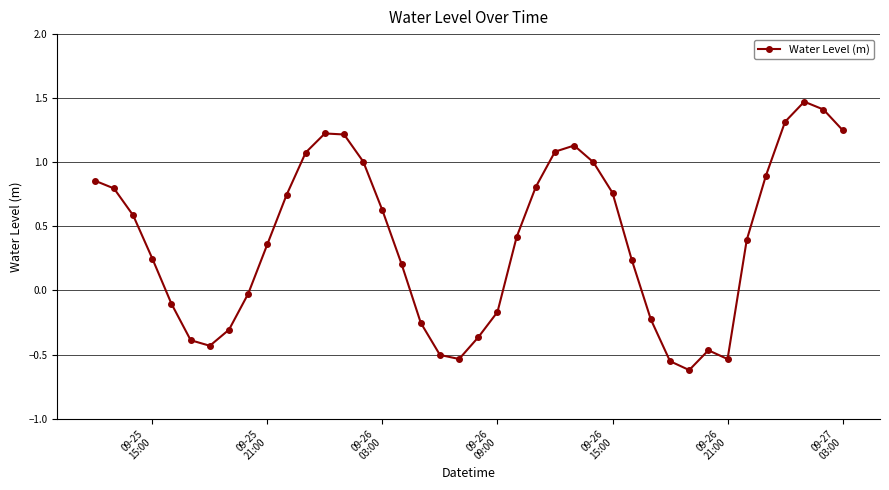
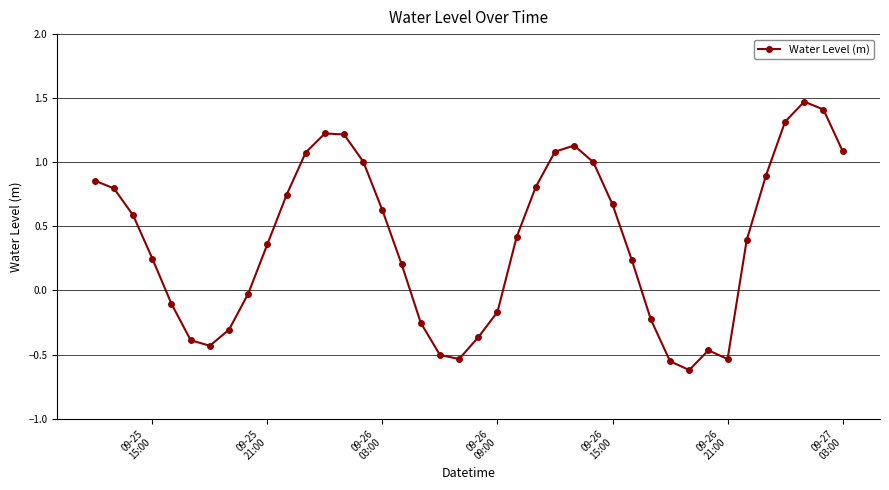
09-26 15:00: 0.76 -> 0.67
09-27 03:00: 1.25 -> 1.09
